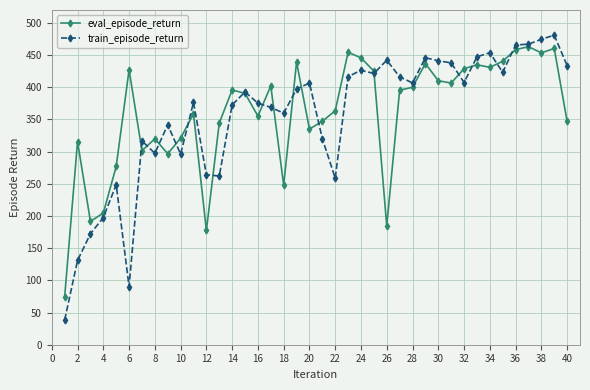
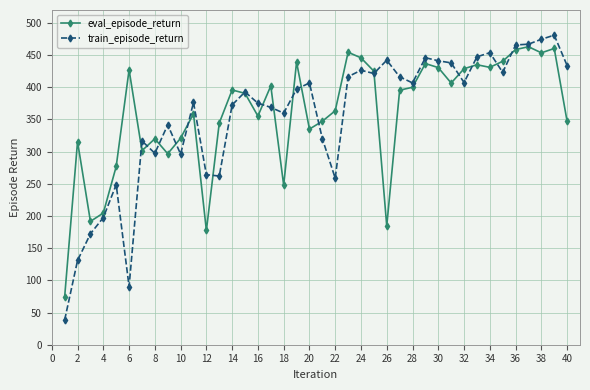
eval_episode_return, 30: 410 -> 430
